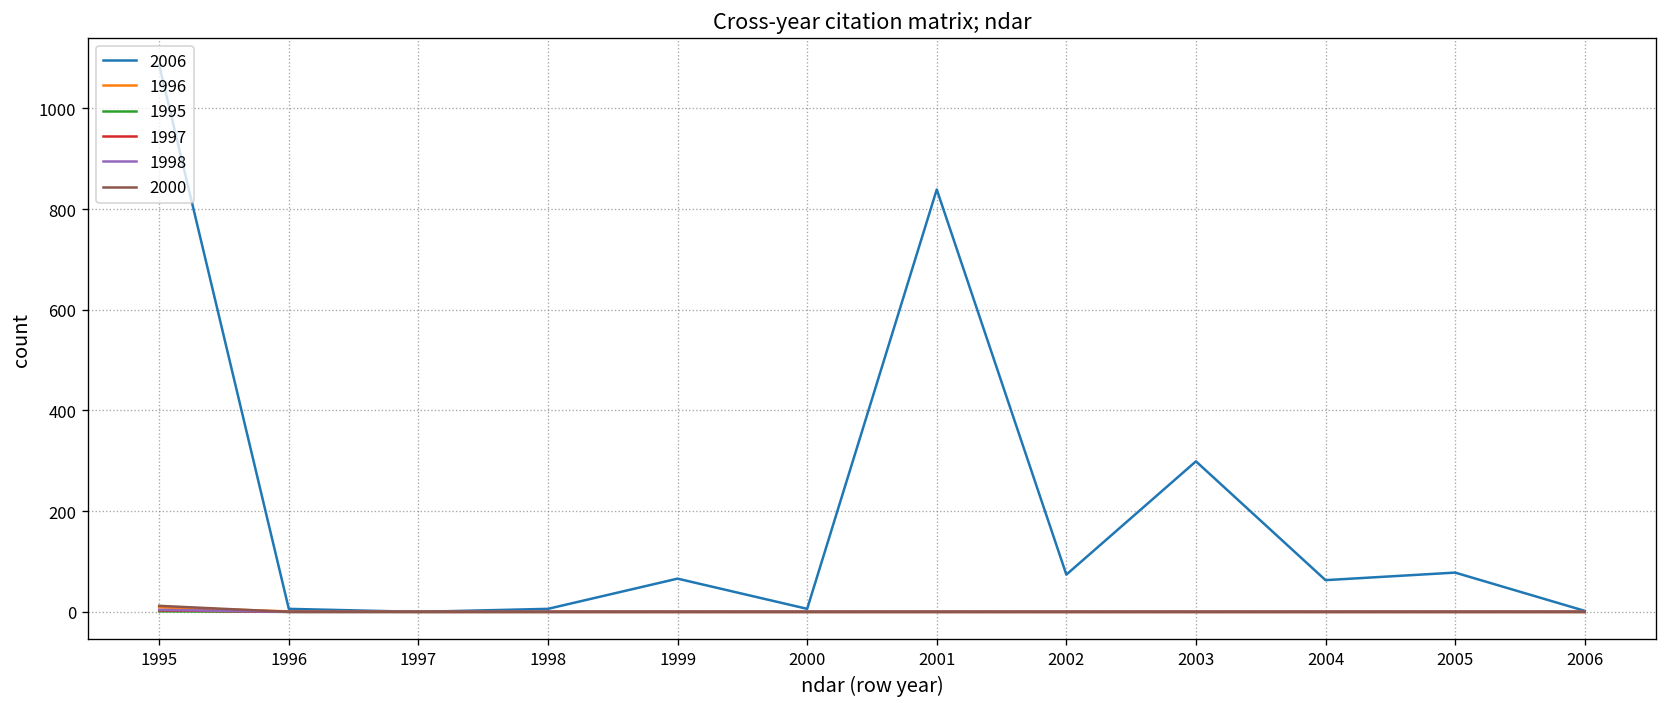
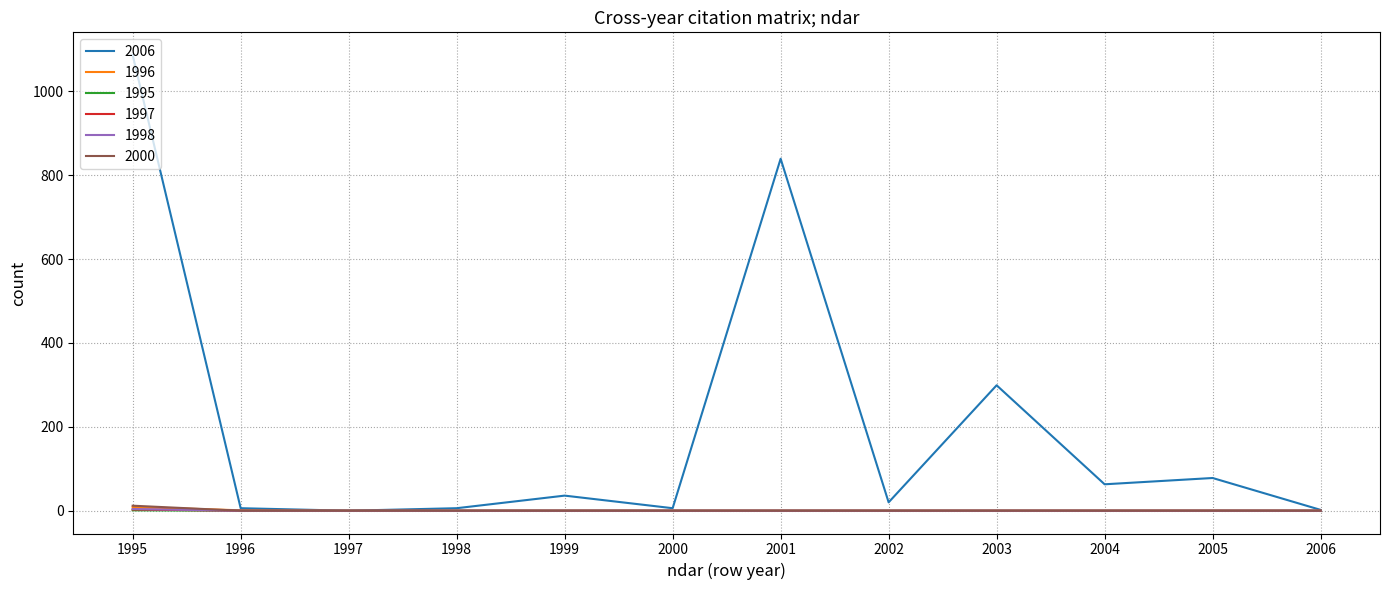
2006, 1999: 70 -> 40
2006, 2002: 70 -> 20
